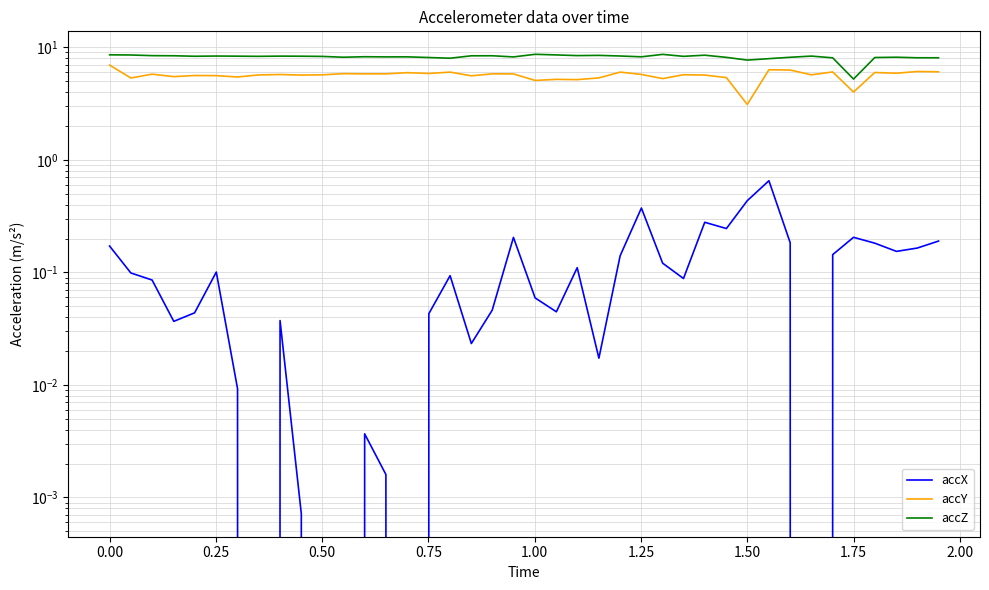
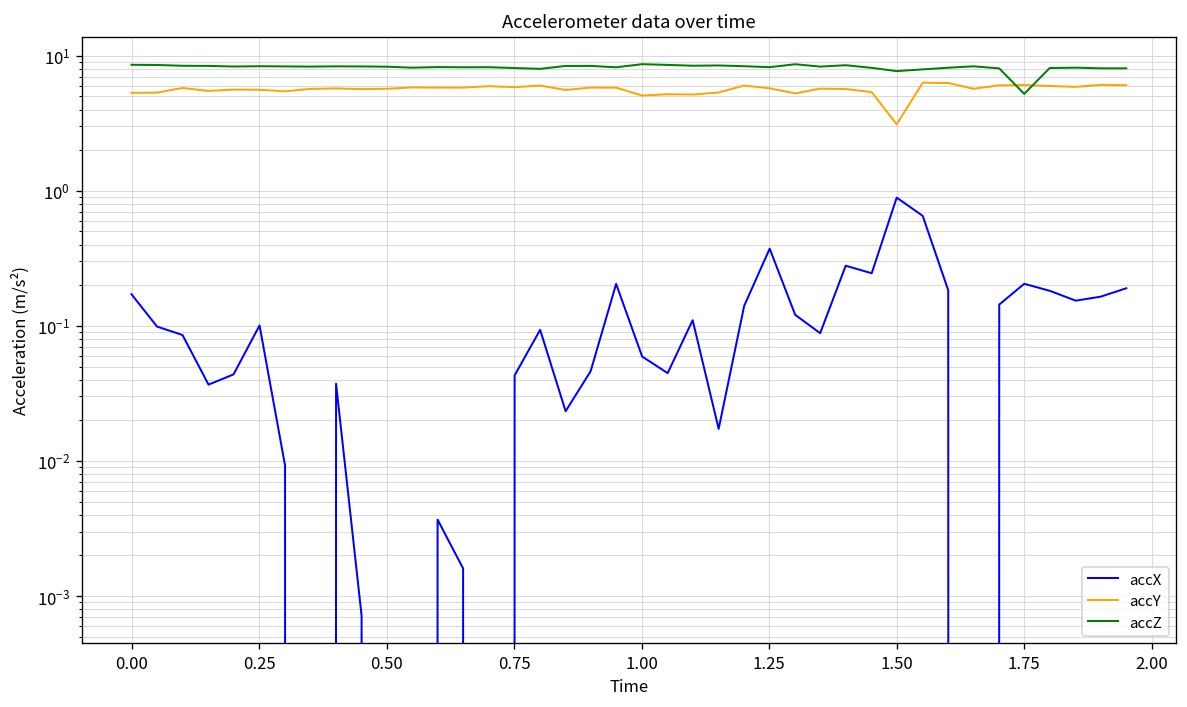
accY, 0.00: 7 -> 5
accX, 1.50: 0.43 -> 0.9
accY, 1.75: 4.0 -> 6
